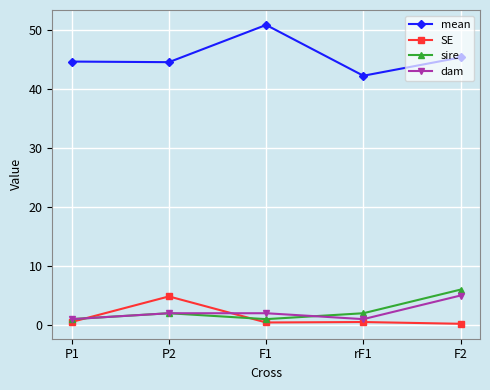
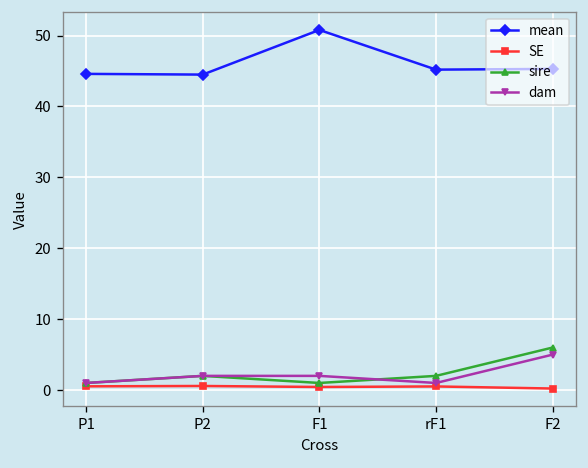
SE, P2: 5 -> 1
mean, rF1: 42 -> 45
